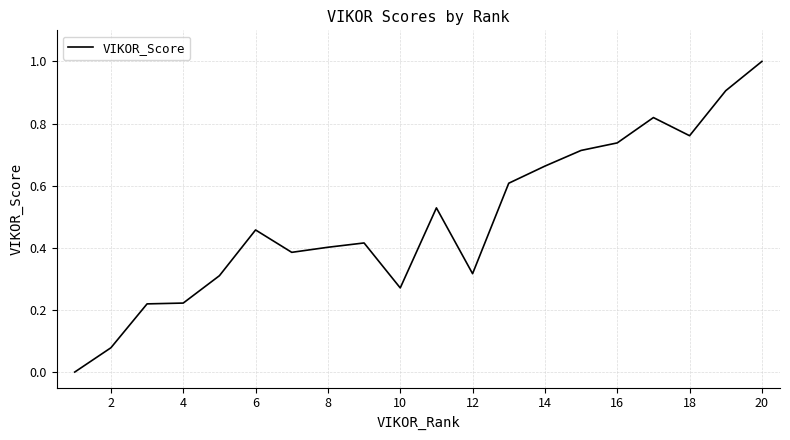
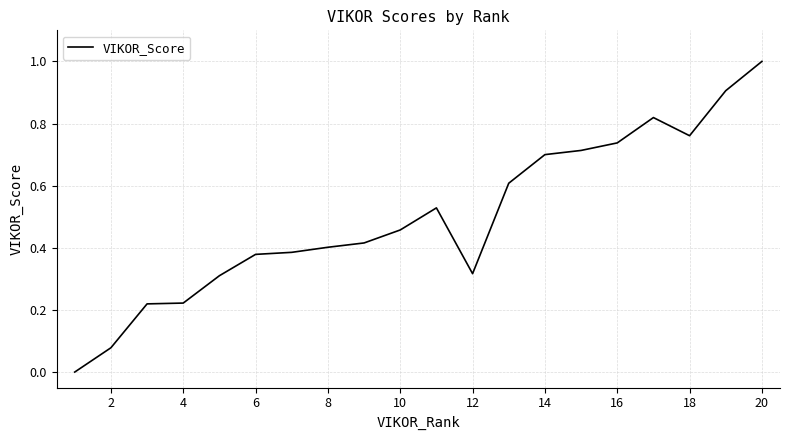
6: 0.46 -> 0.38
10: 0.27 -> 0.46
14: 0.66 -> 0.70
